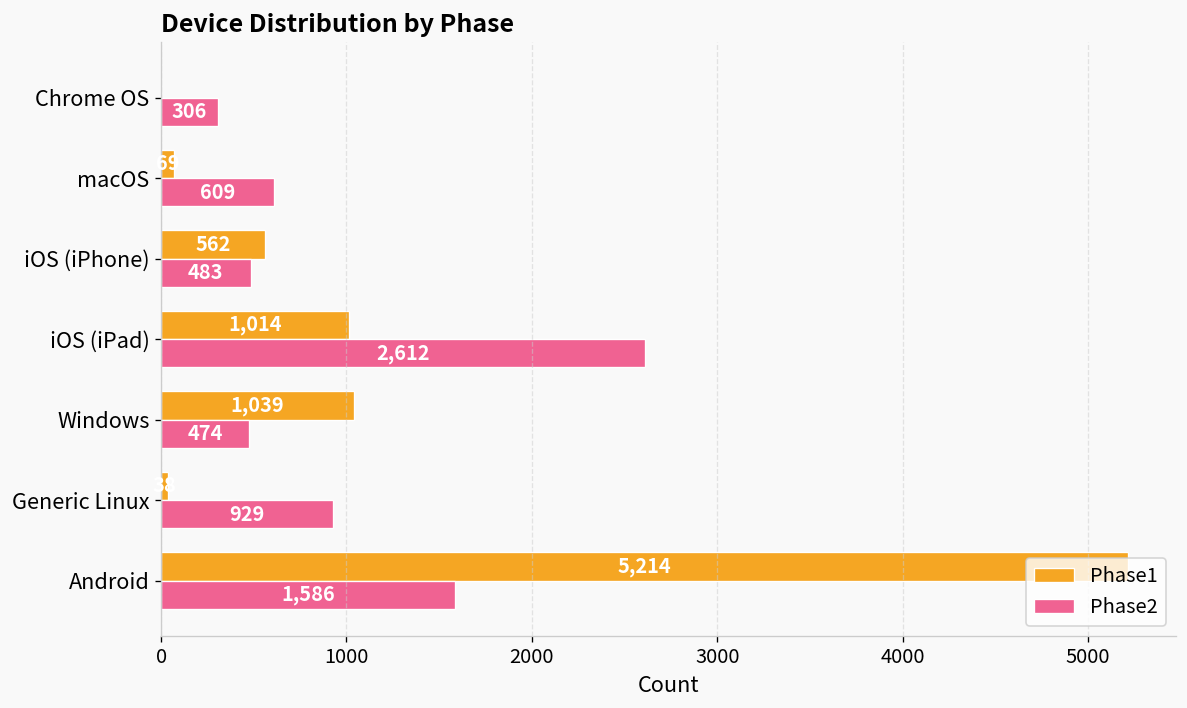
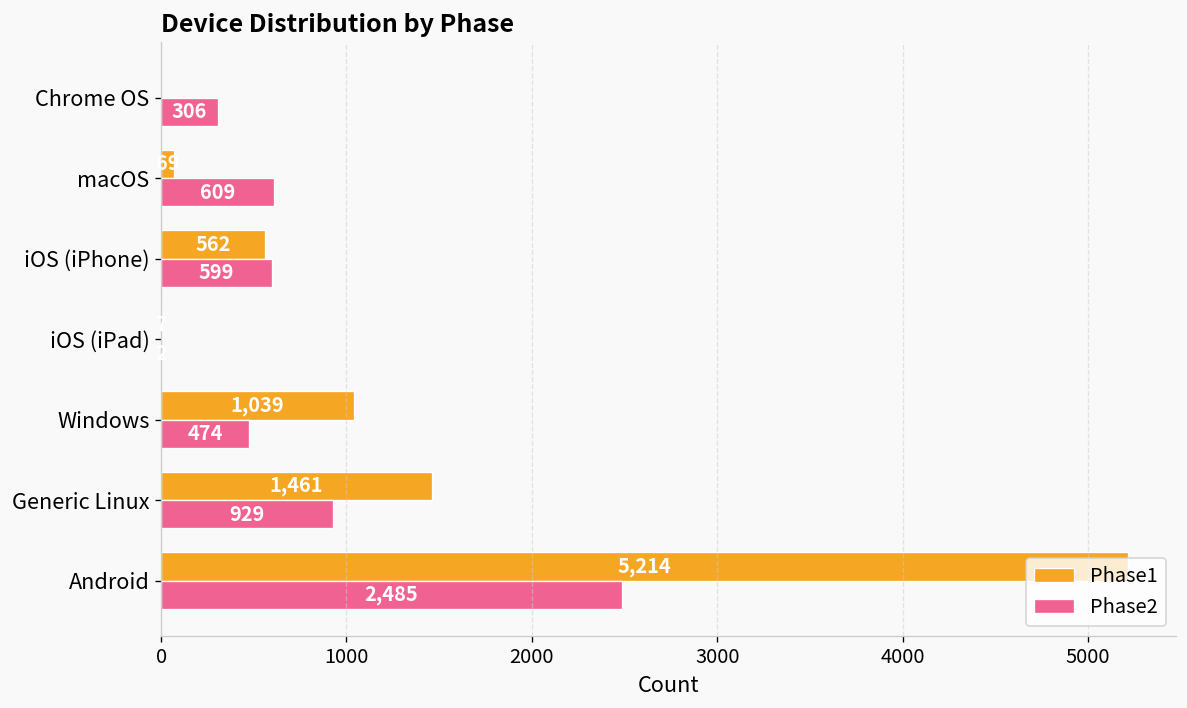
Phase2, iOS (iPhone): 483 -> 599
Phase1, iOS (iPad): 1010 -> 10
Phase2, iOS (iPad): 2610 -> 0
Phase1, Generic Linux: 40 -> 1460
Phase2, Android: 1,586 -> 2,485
